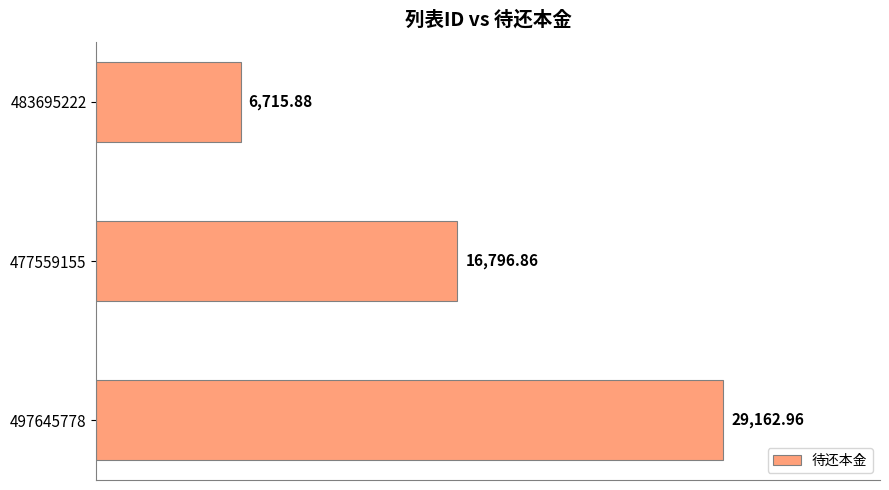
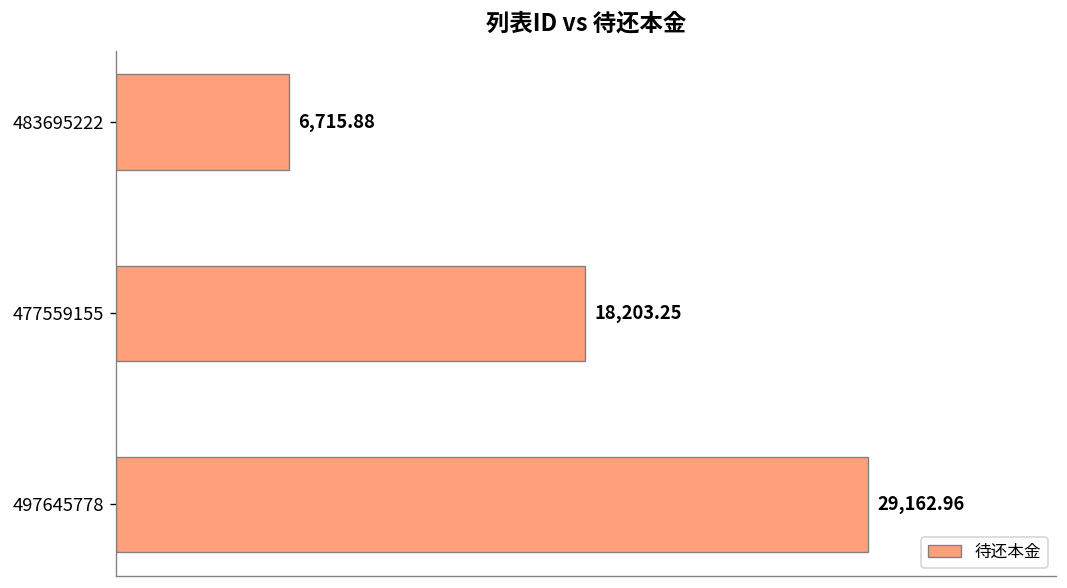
477559155: 16,796.86 -> 18,203.25
